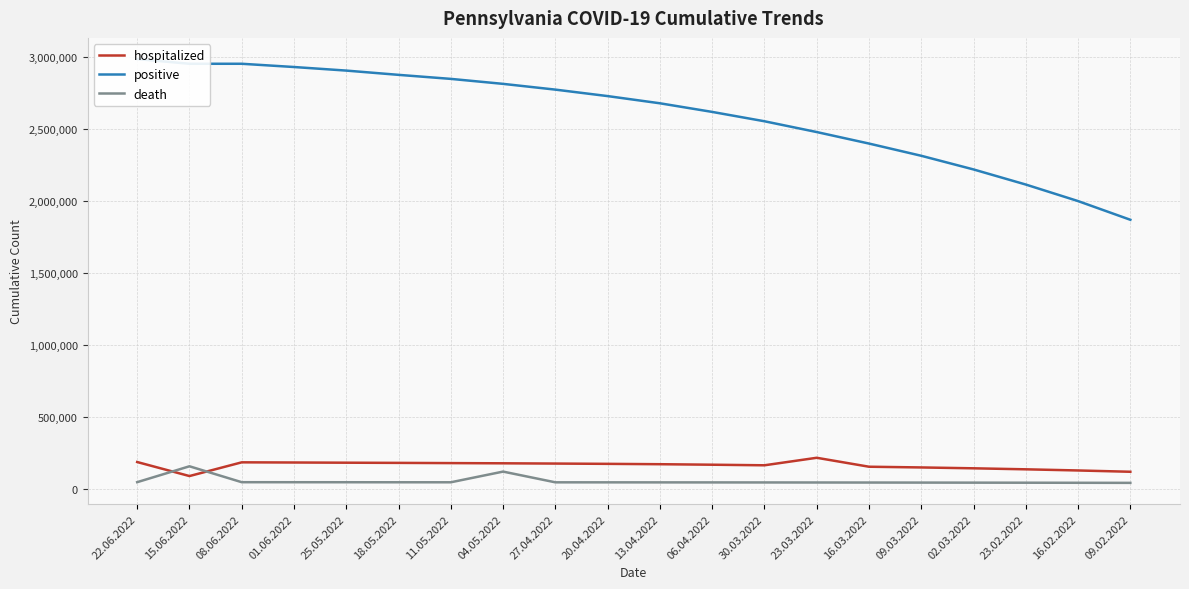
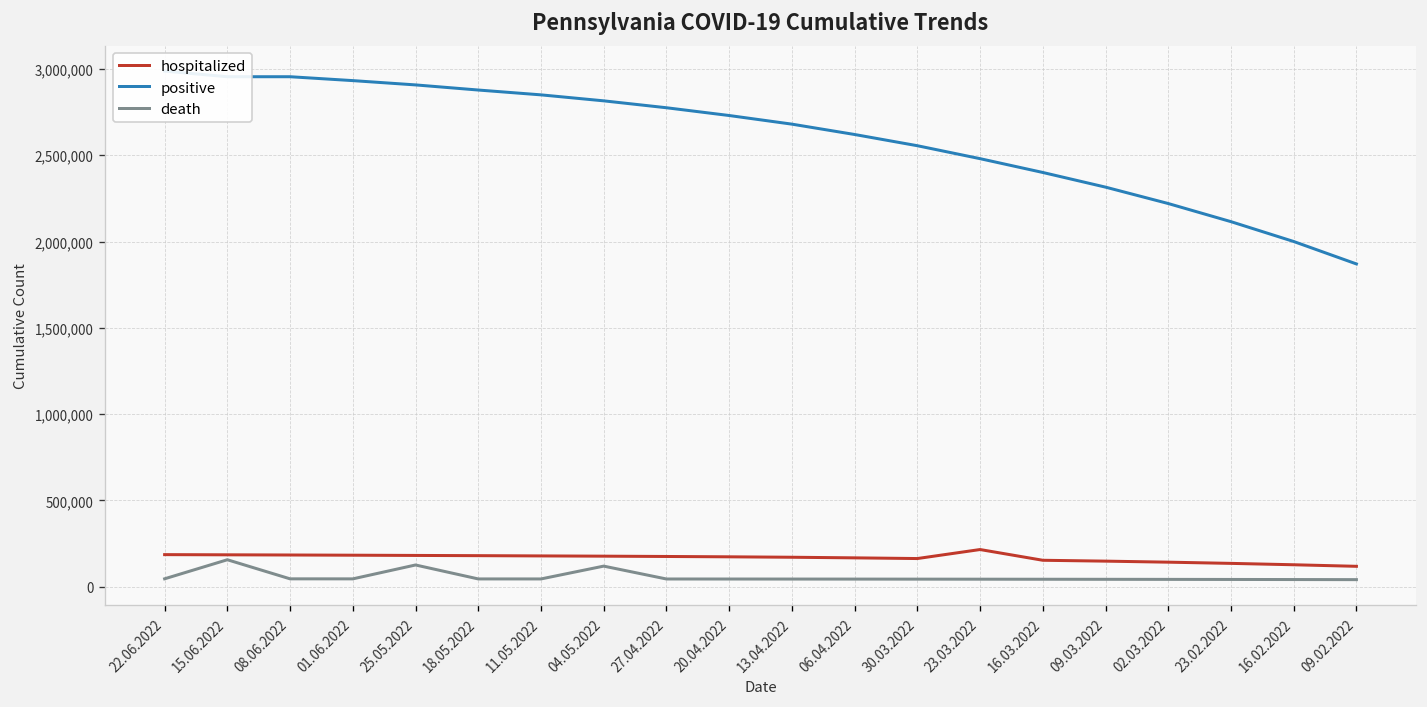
hospitalized, 15.06.2022: 90,000 -> 180,000
death, 25.05.2022: 50,000 -> 130,000
